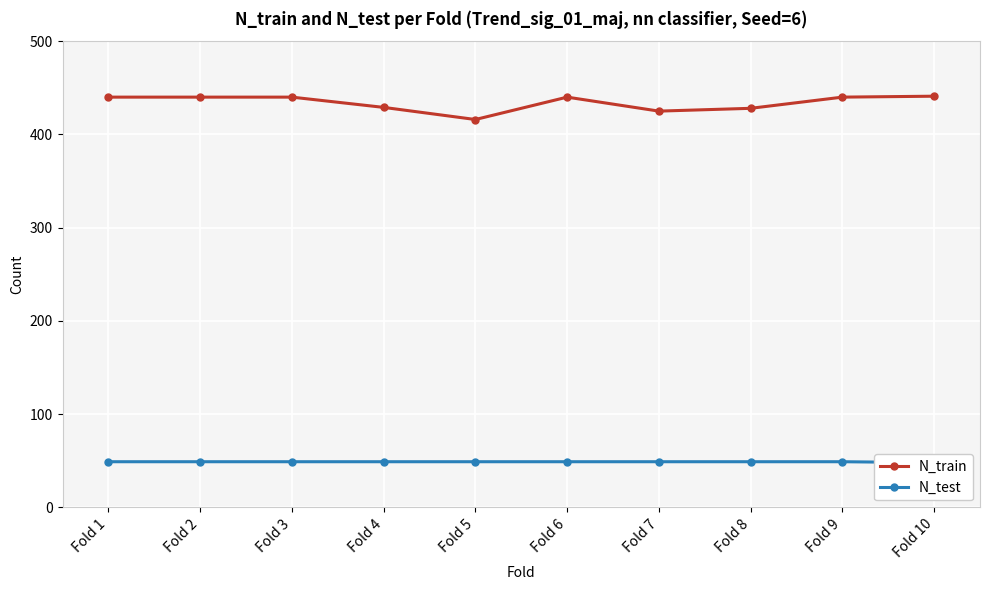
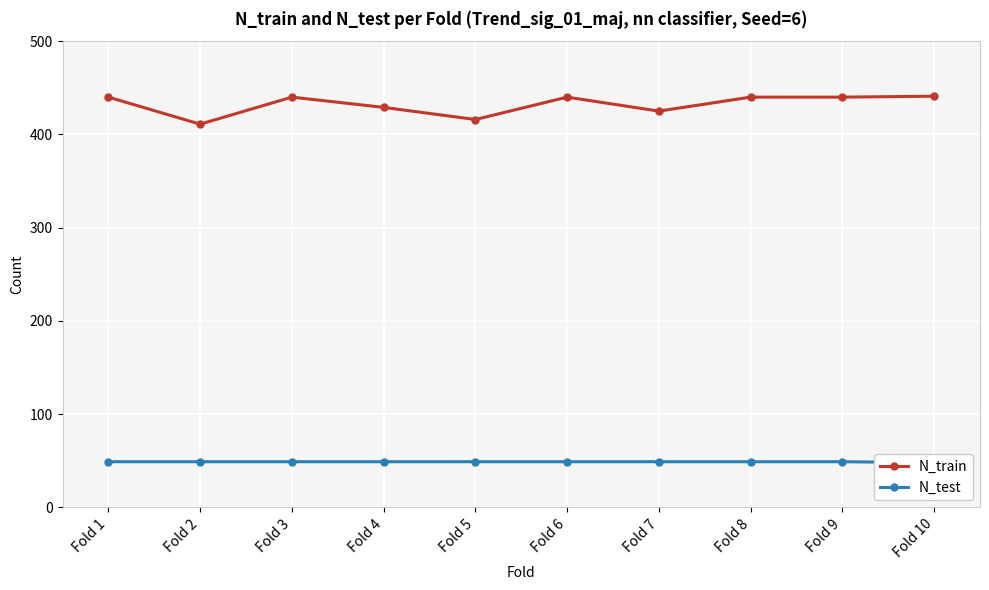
N_train, Fold 2: 440 -> 410
N_train, Fold 8: 430 -> 440
